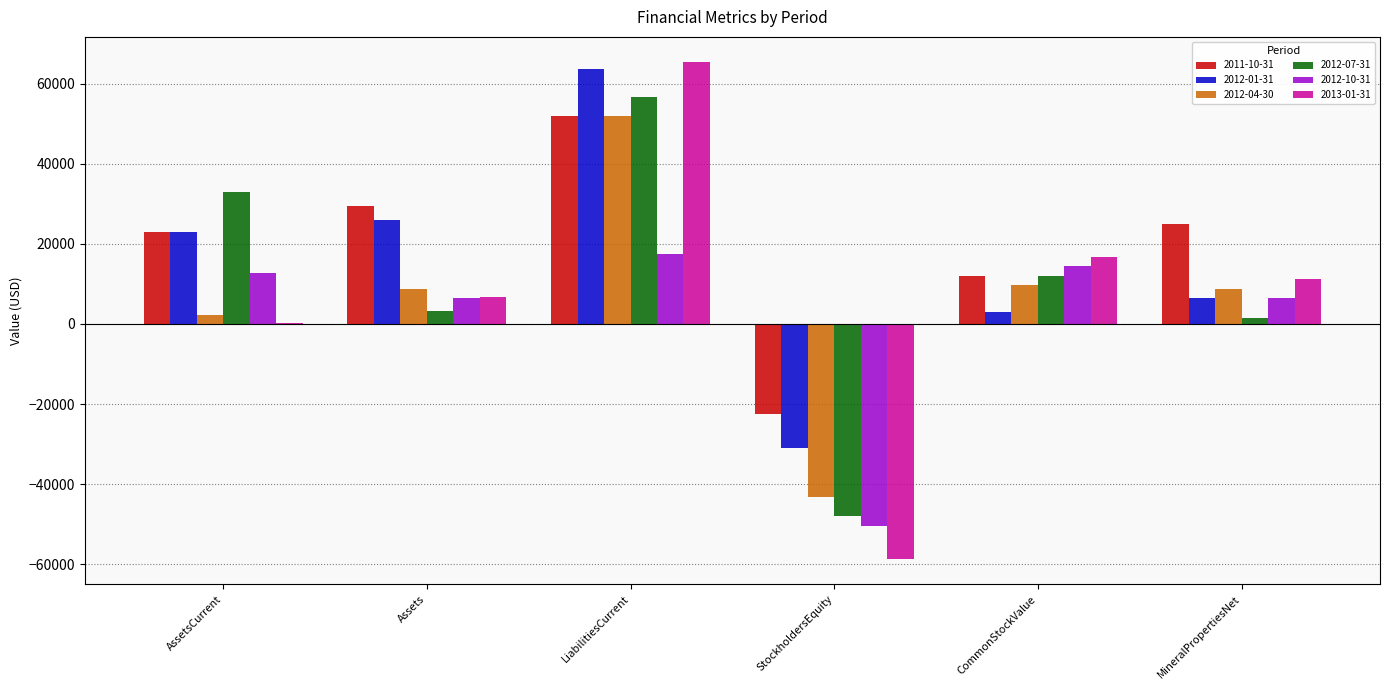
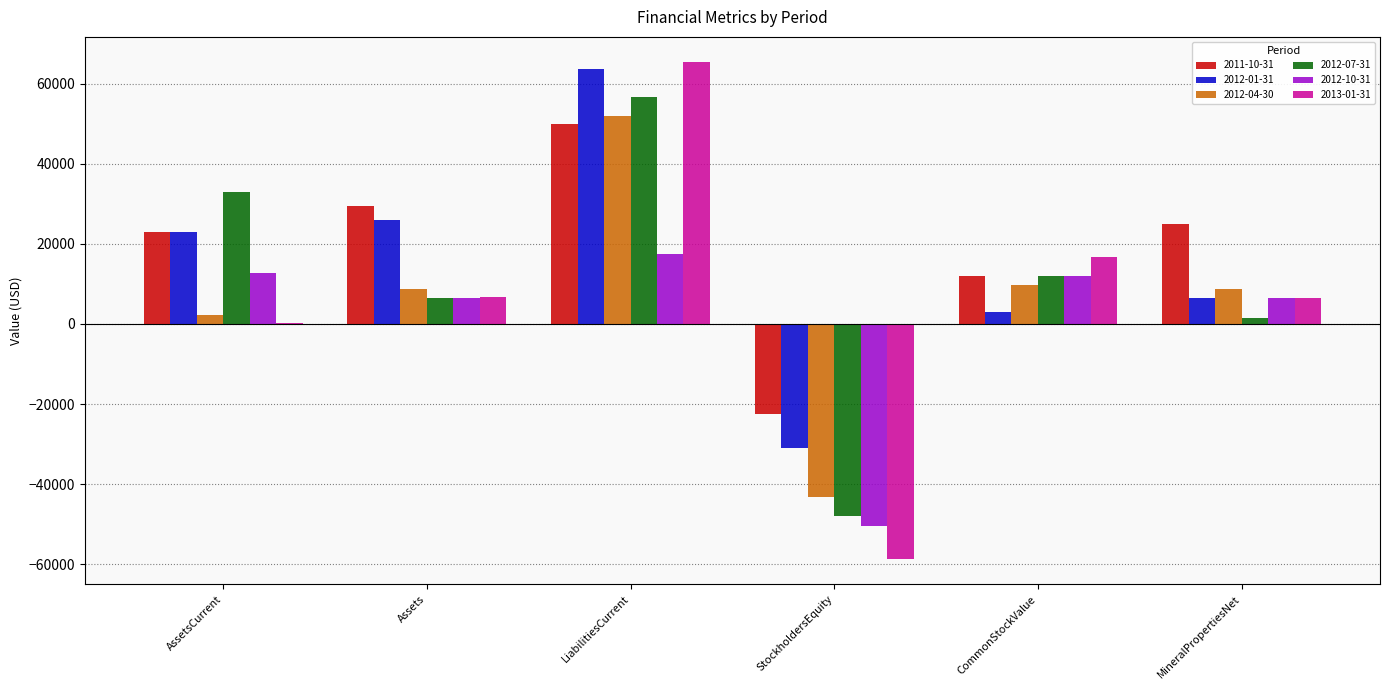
2012-07-31, Assets: 3000 -> 7000
2011-10-31, LiabilitiesCurrent: 52000 -> 50000
2012-10-31, CommonStockValue: 15000 -> 12000
2013-01-31, MineralPropertiesNet: 11000 -> 7000
